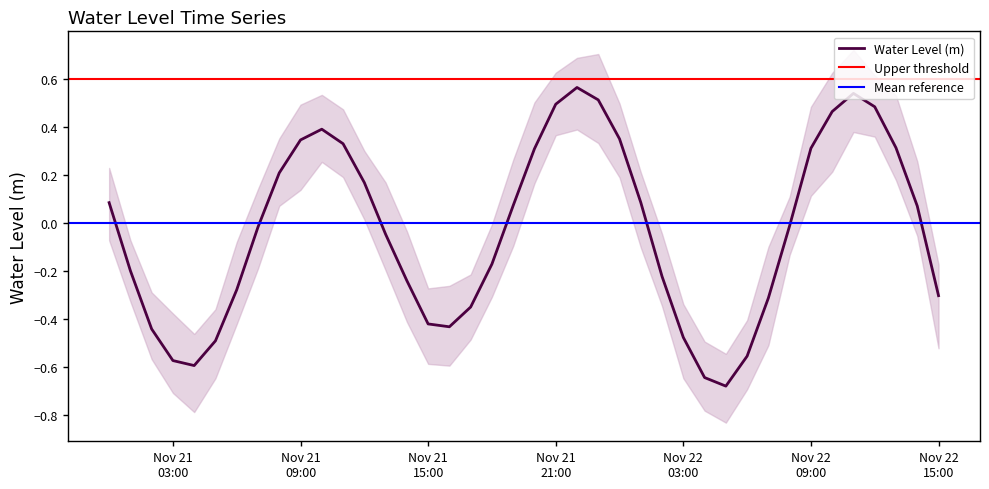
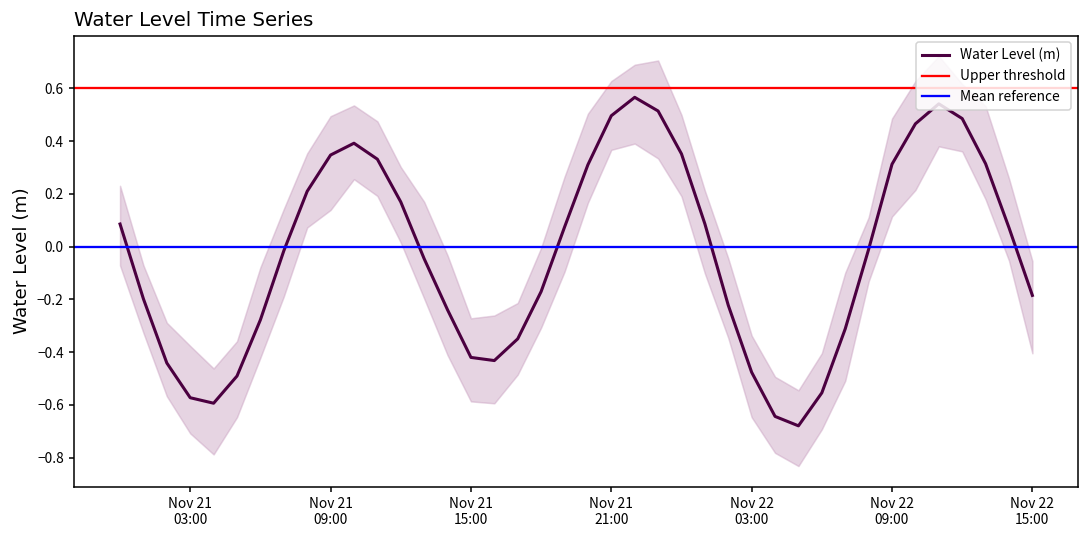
Water Level (m), Nov 22 15:00: -0.30 -> -0.19
